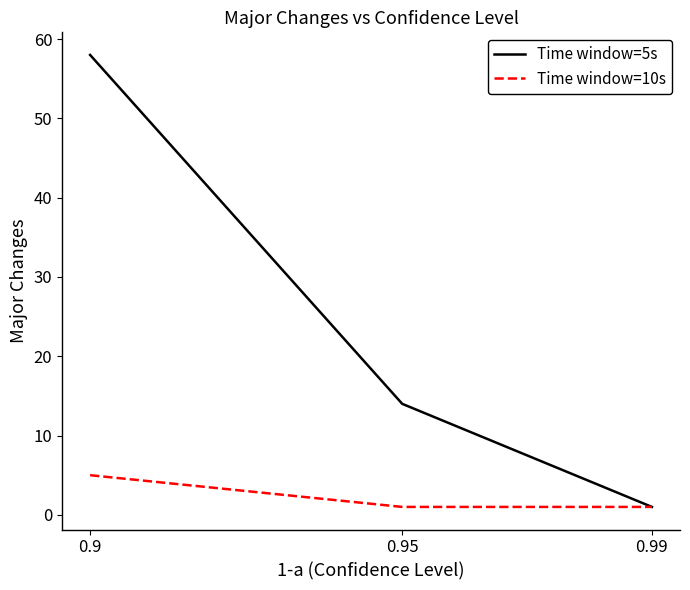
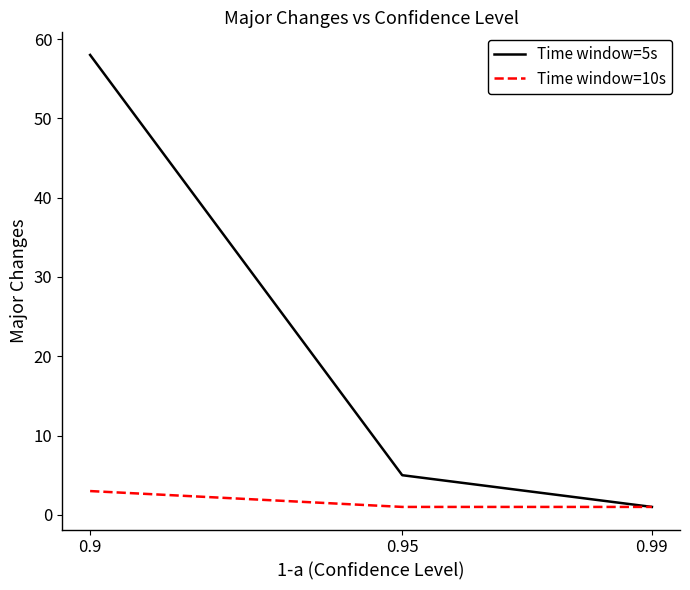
Time window=10s, 0.9: 5 -> 3
Time window=5s, 0.95: 14 -> 5
